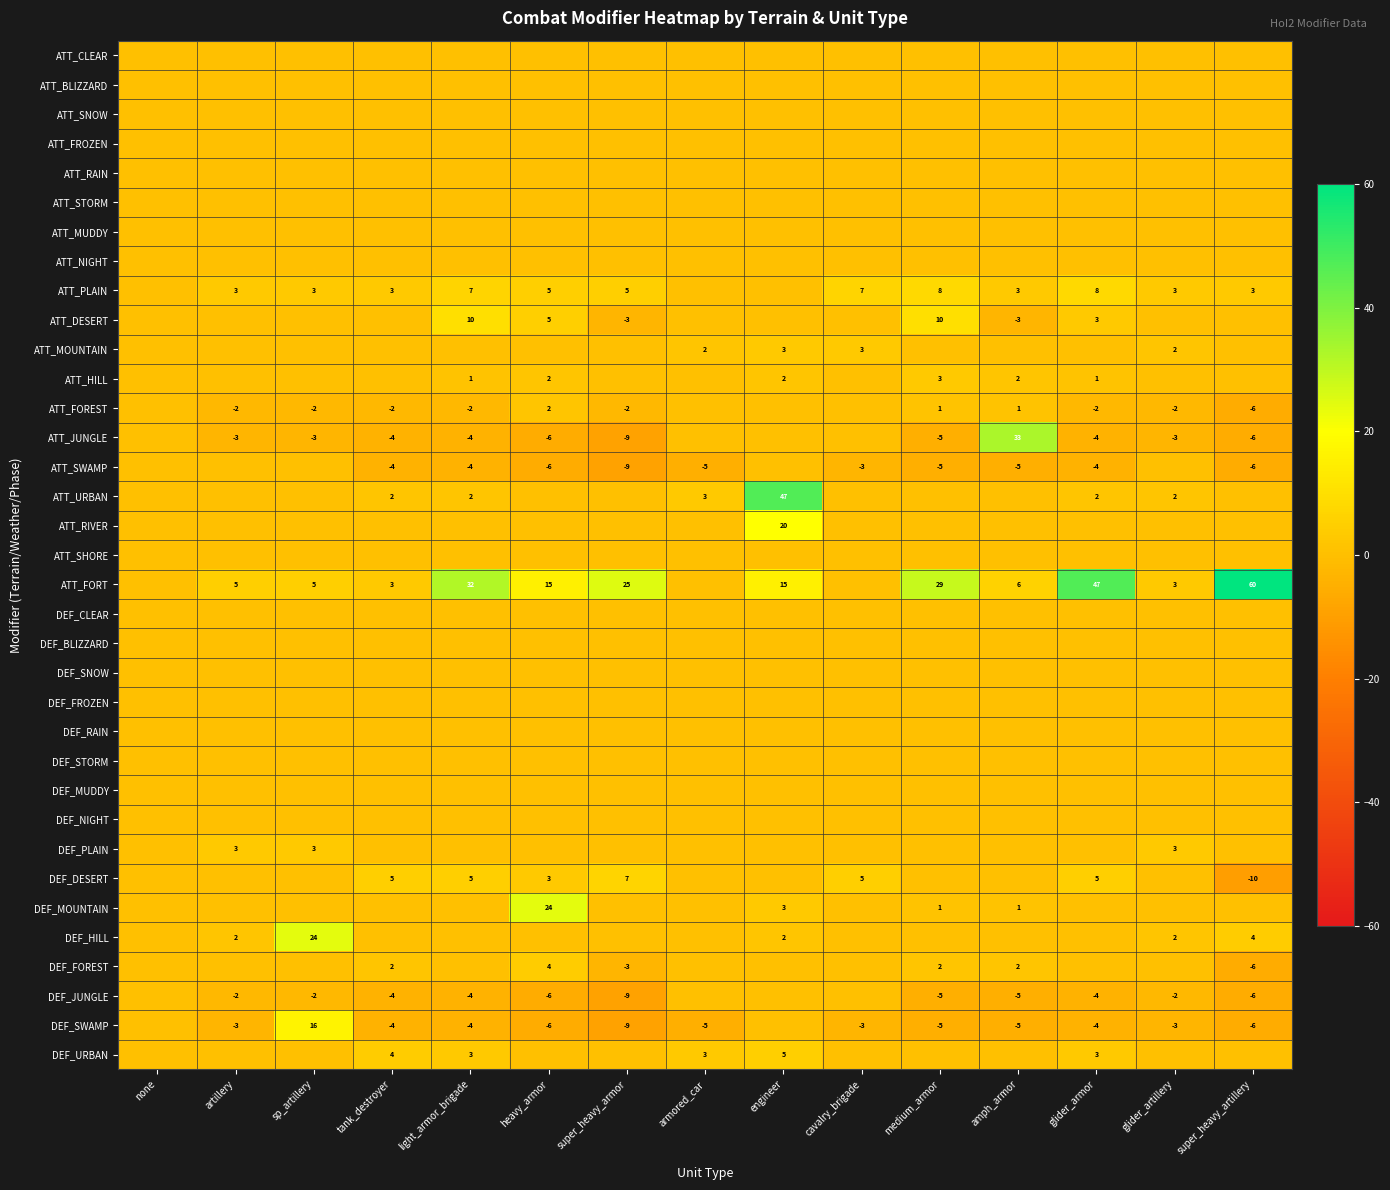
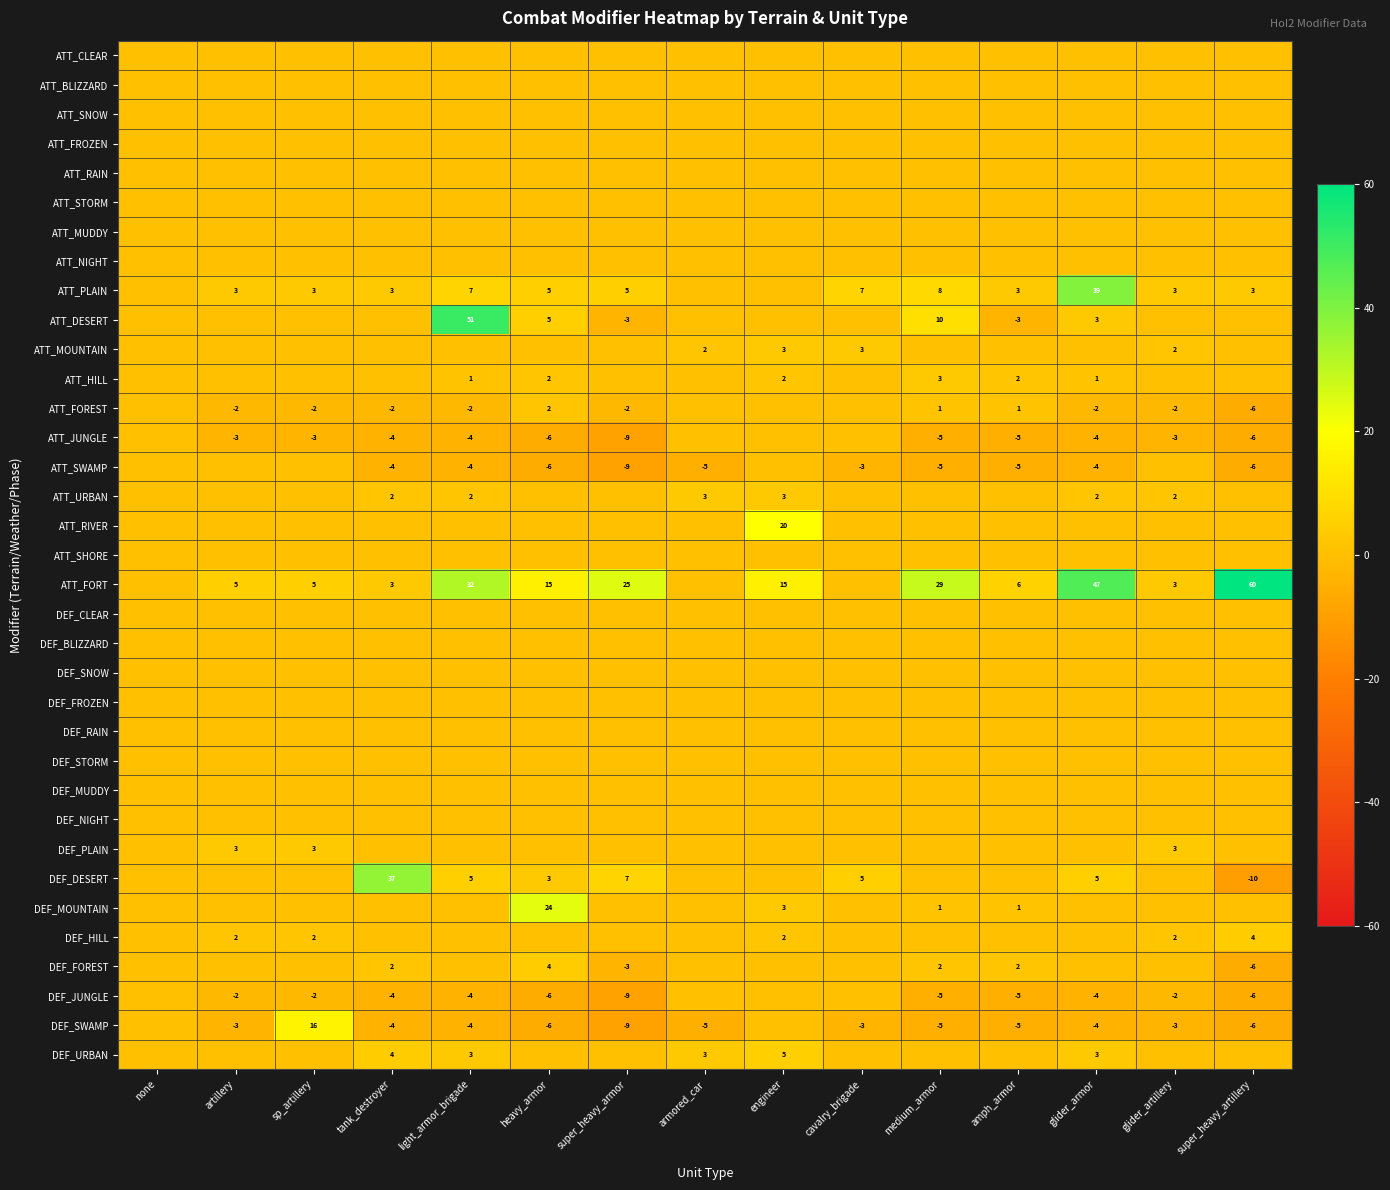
ATT_PLAIN, glider_armor: 8 -> 39
ATT_DESERT, light_armor_brigade: 10 -> 51
ATT_JUNGLE, amph_armor: 33 -> -5
ATT_URBAN, engineer: 47 -> 3
DEF_DESERT, tank_destroyer: 5 -> 37
DEF_HILL, sp_artillery: 24 -> 2
